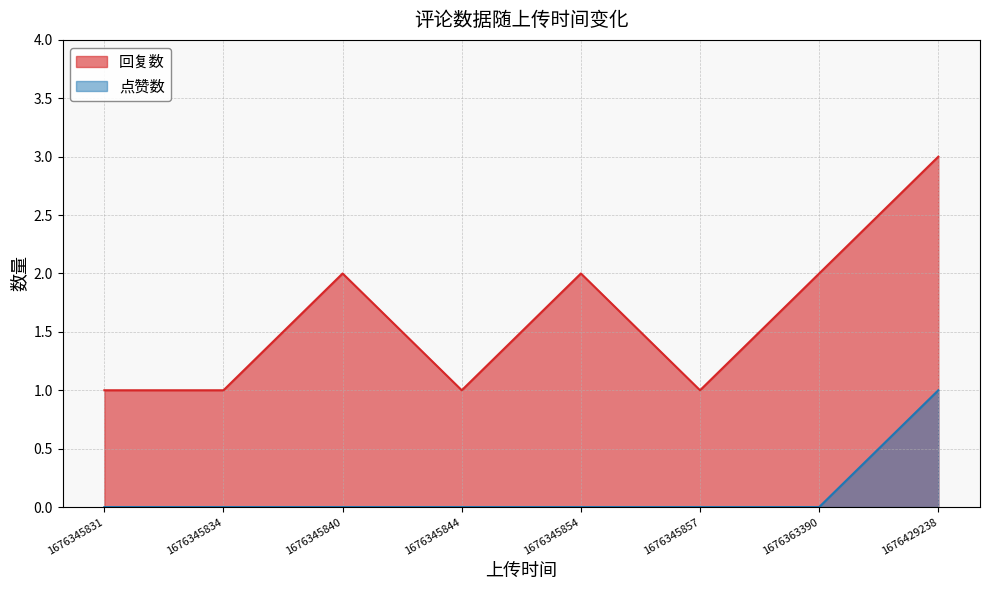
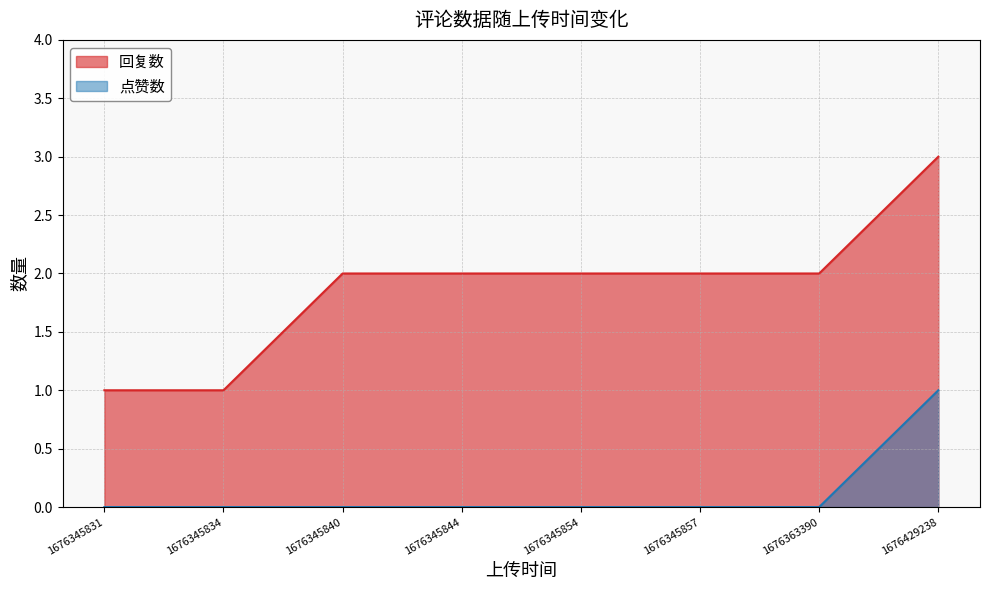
回复数, 1676345844: 1 -> 2
回复数, 1676345857: 1 -> 2
